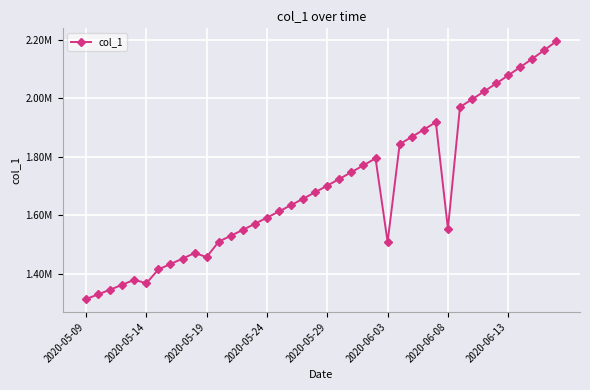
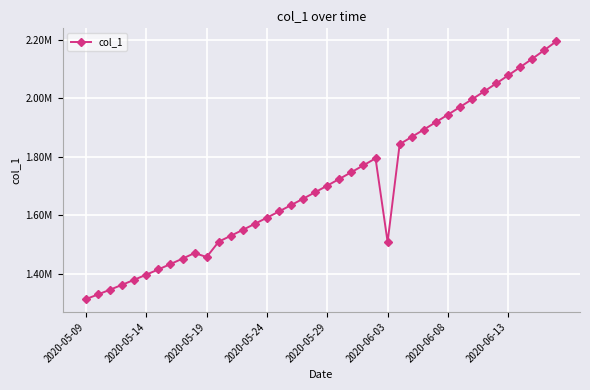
2020-05-14: 1370000 -> 1400000
2020-06-08: 1550000 -> 1940000
